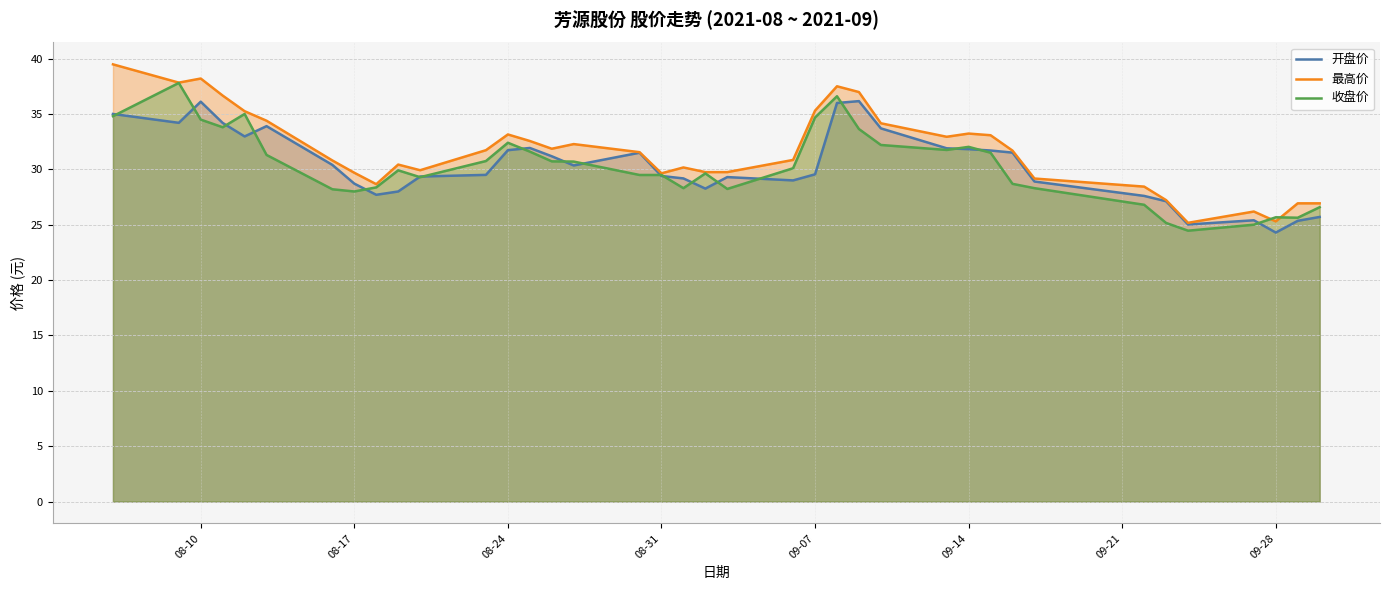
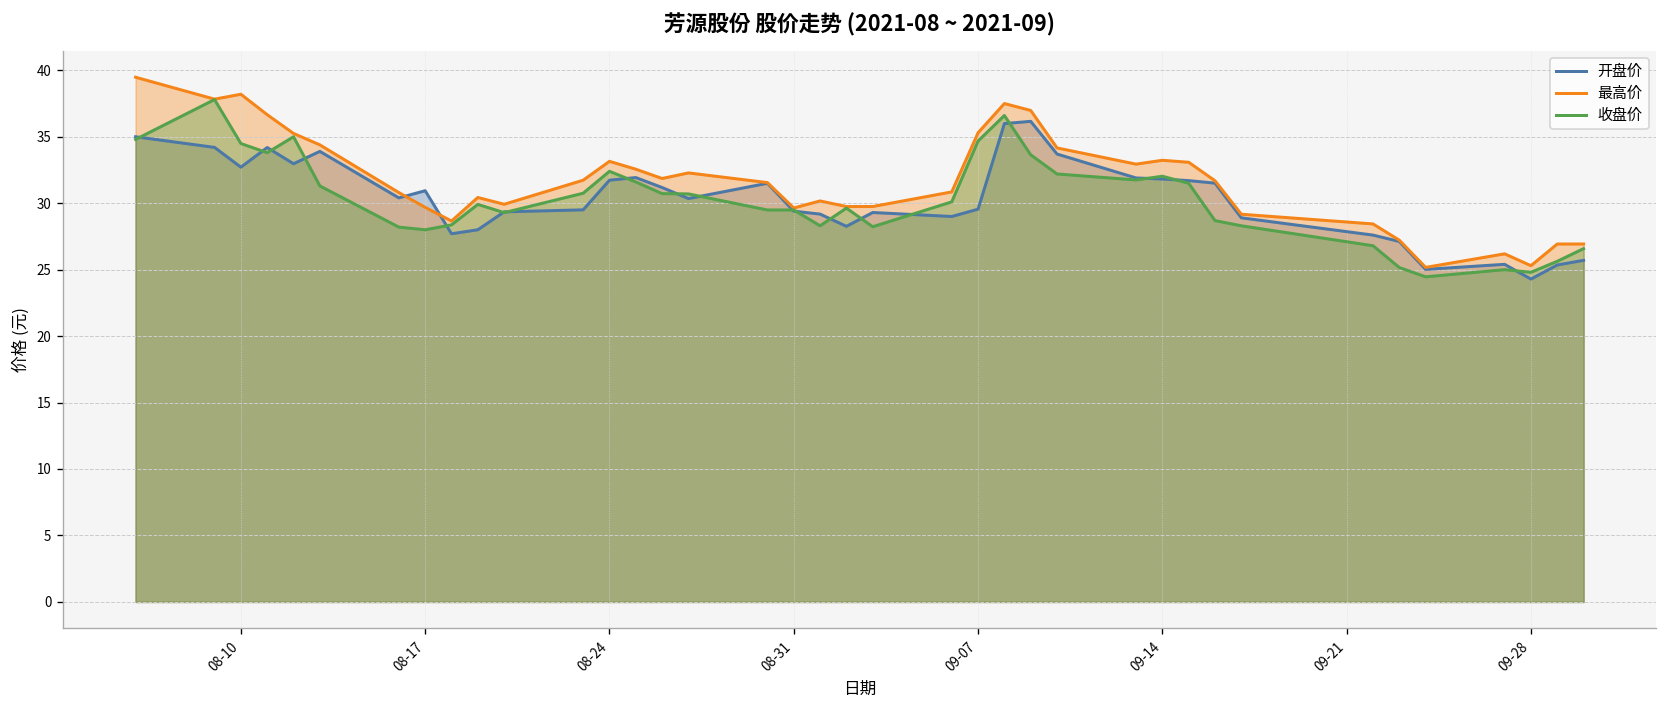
开盘价, 08-10: 36.1 -> 32.7
开盘价, 08-17: 28.7 -> 30.9
收盘价, 09-28: 25.7 -> 24.8
